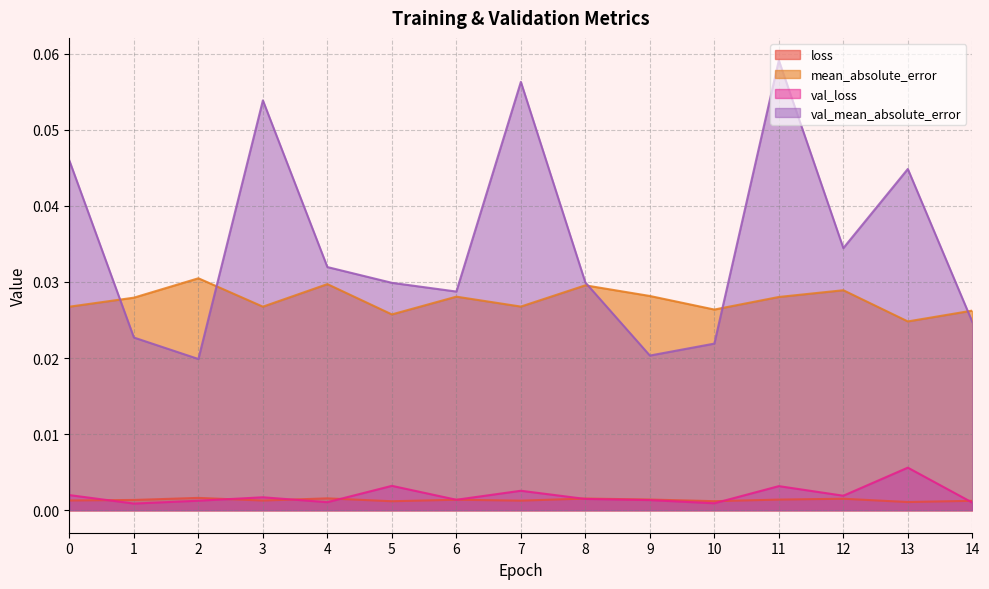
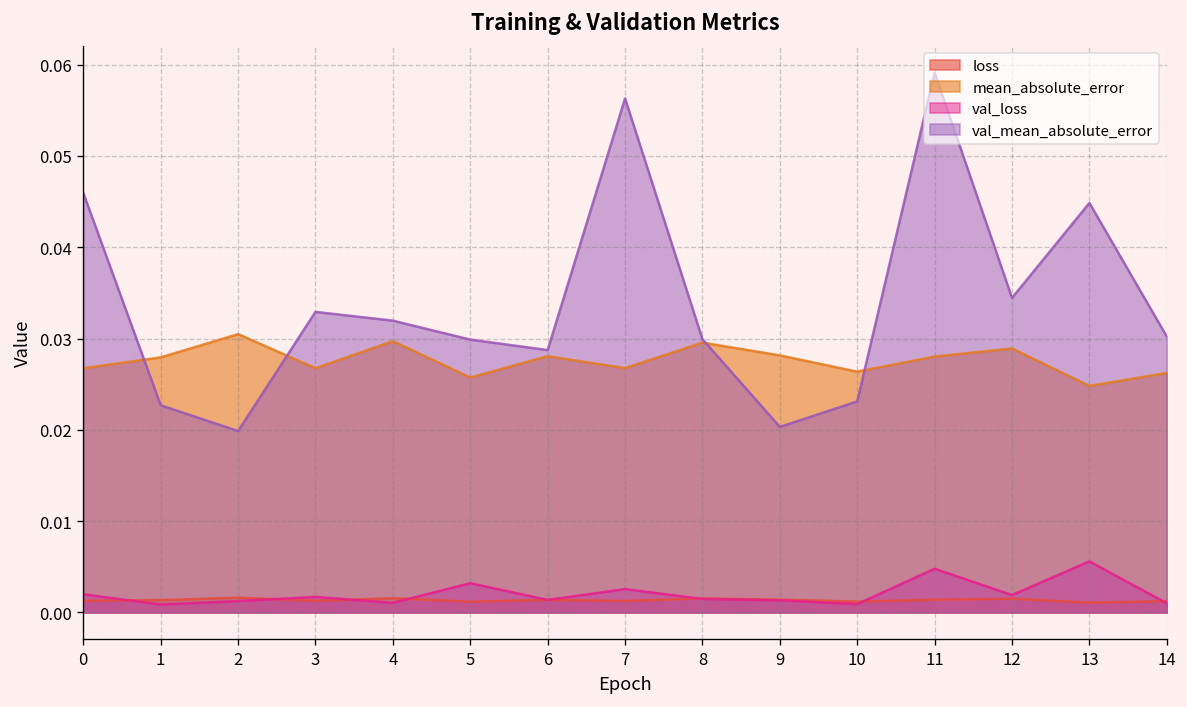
val_mean_absolute_error, 3: 0.054 -> 0.033
val_mean_absolute_error, 10: 0.022 -> 0.023
val_loss, 11: 0.003 -> 0.005
val_mean_absolute_error, 14: 0.025 -> 0.030
